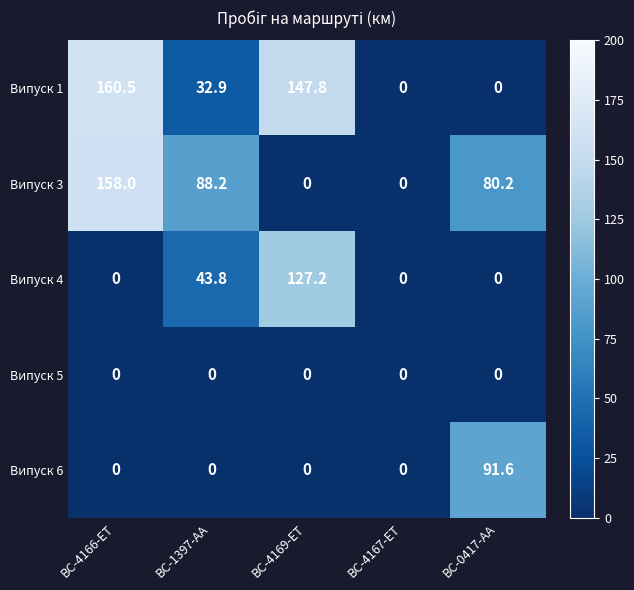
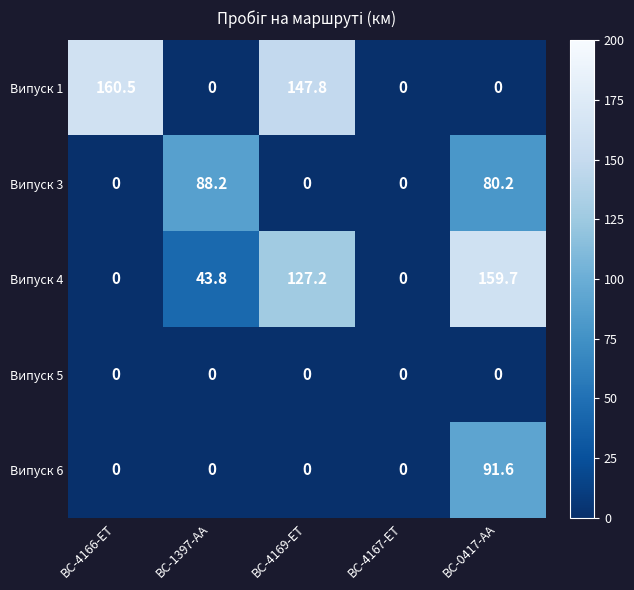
Випуск 1, BC-1397-AA: 32.9 -> 0
Випуск 3, BC-4166-ET: 158.0 -> 0
Випуск 4, BC-0417-AA: 0 -> 159.7
